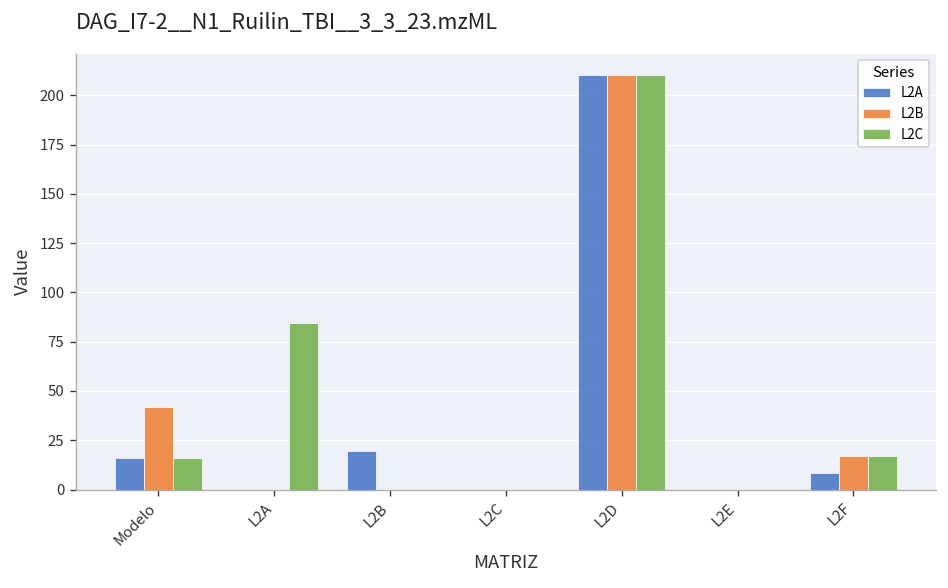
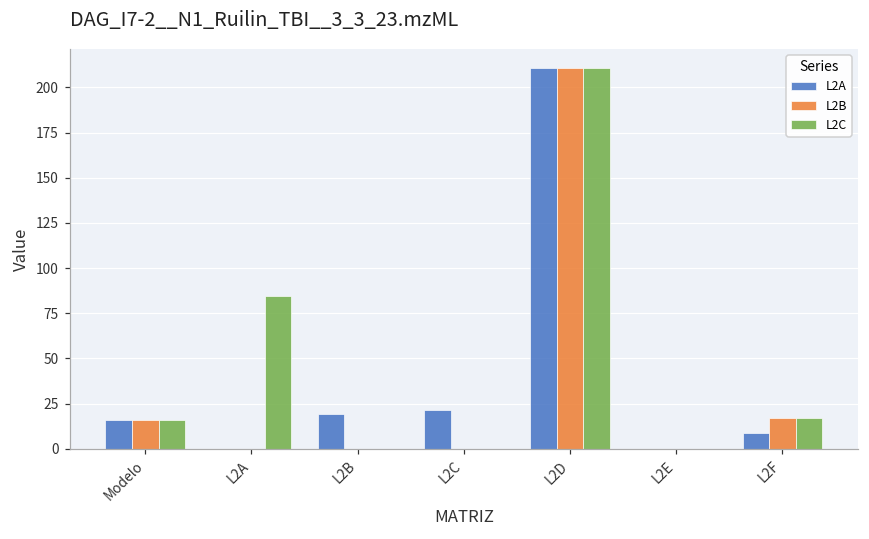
L2B, Modelo: 42 -> 16
L2A, L2C: 0 -> 21
